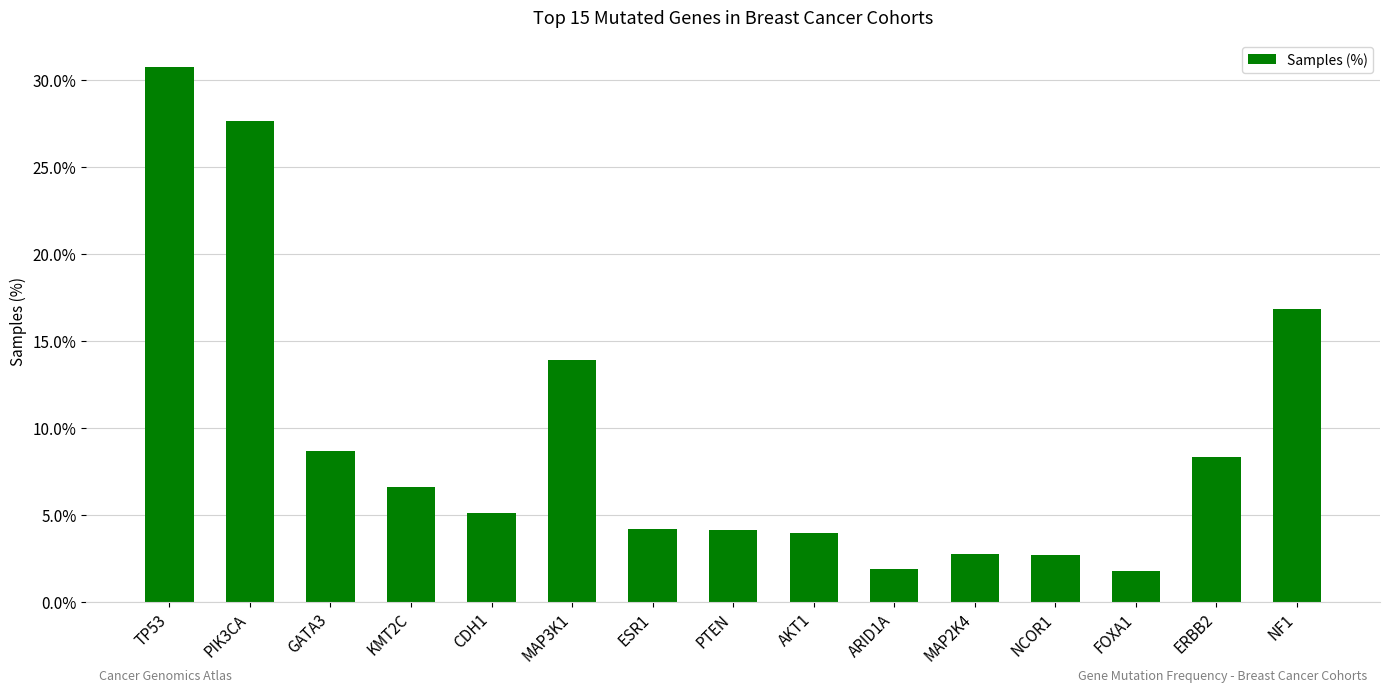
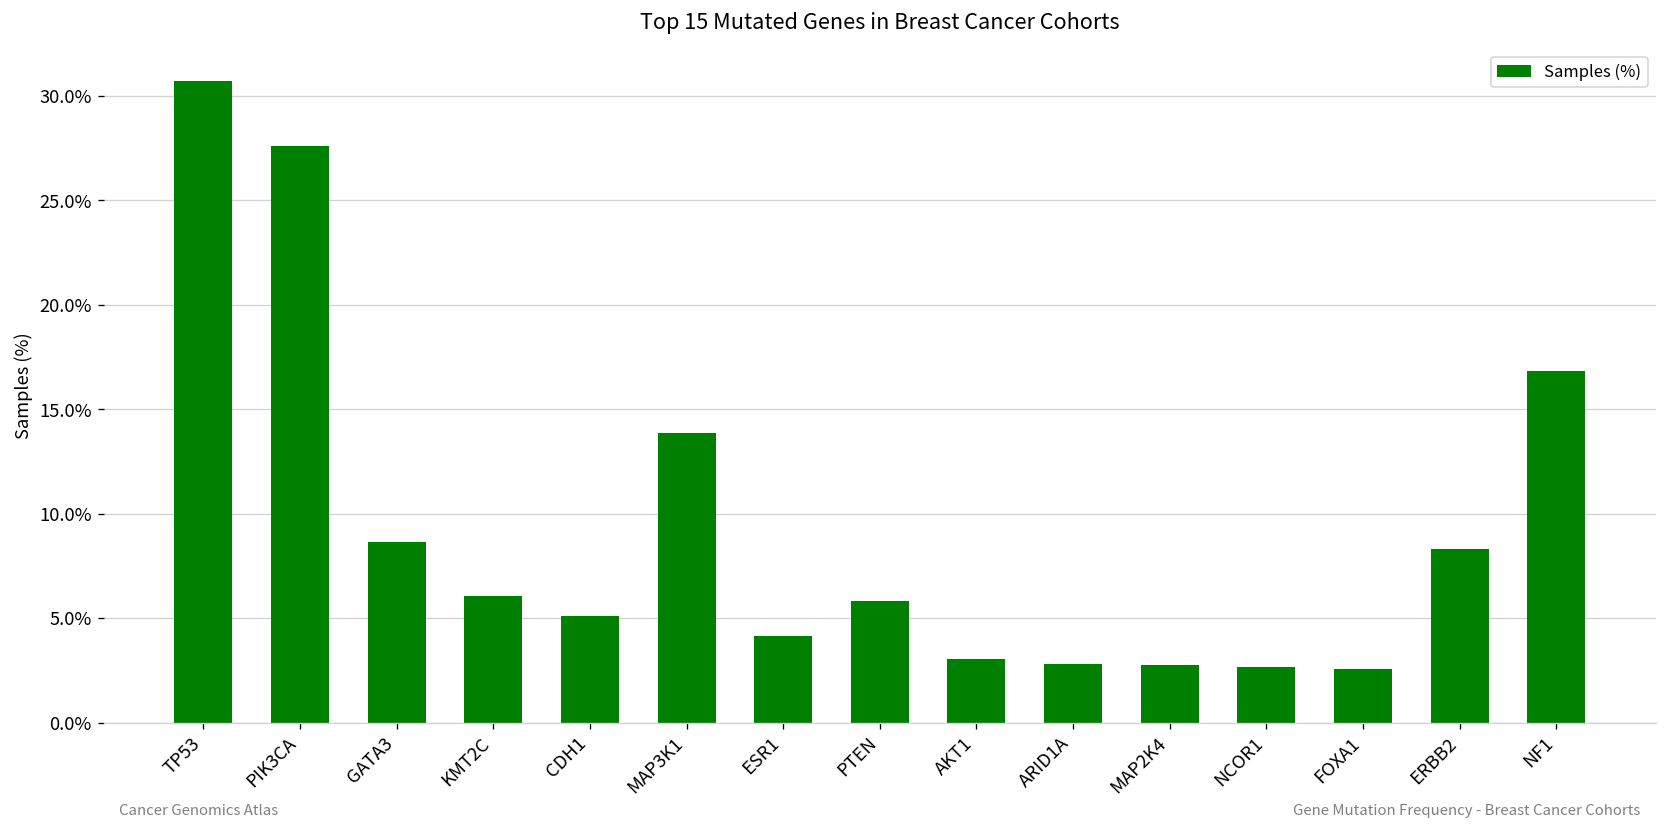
KMT2C: 6.6% -> 6.1%
PTEN: 4.1% -> 5.8%
AKT1: 4.0% -> 3.0%
ARID1A: 1.9% -> 2.8%
FOXA1: 1.8% -> 2.5%
